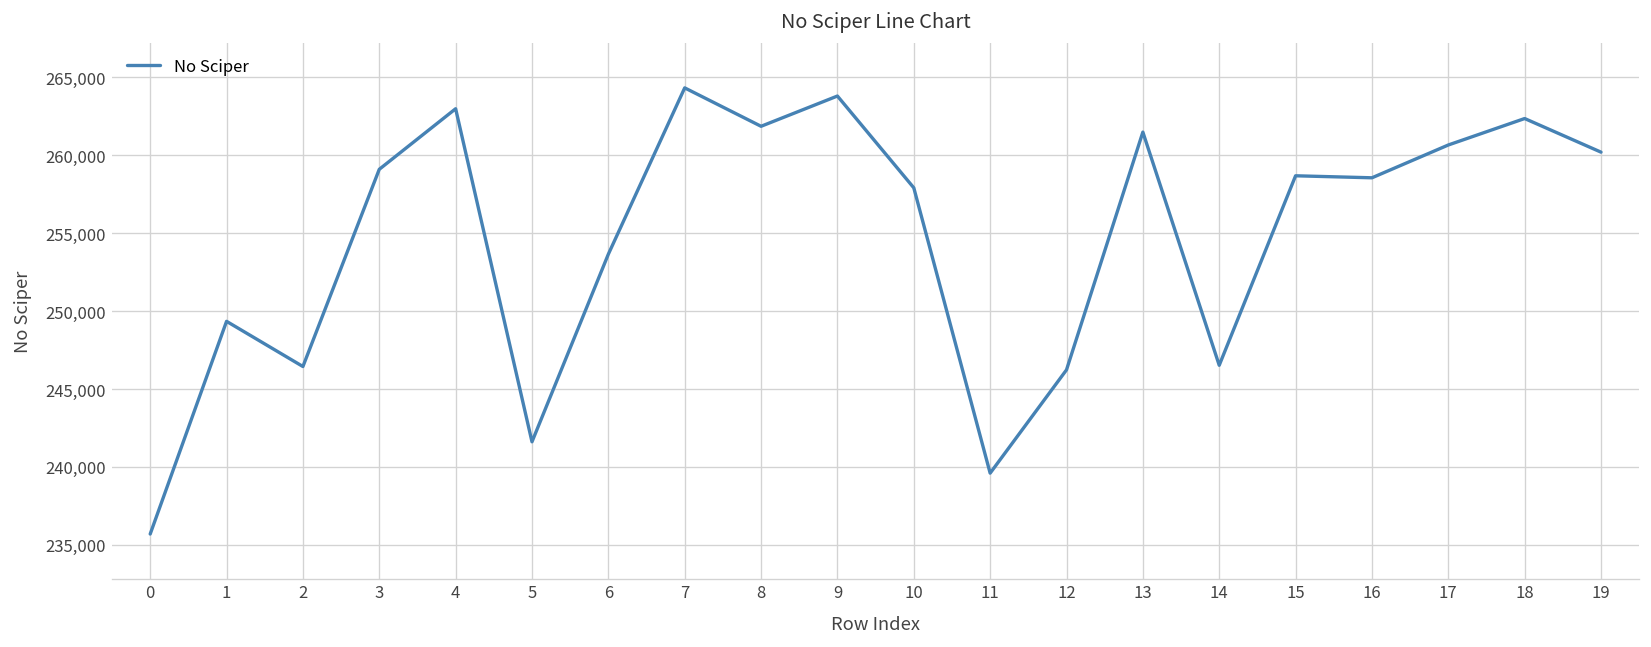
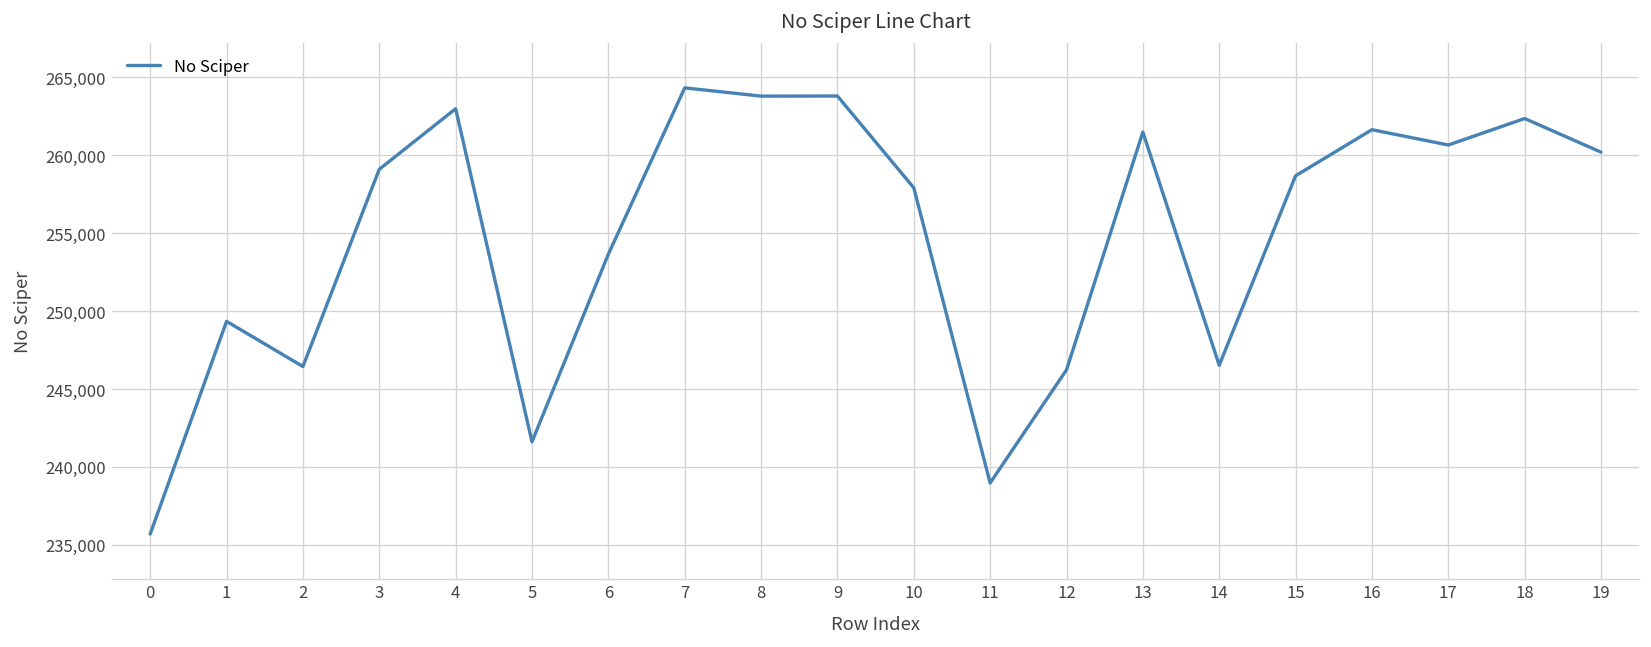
8: 261,900 -> 263,800
11: 239,600 -> 239,000
16: 258,600 -> 261,600
